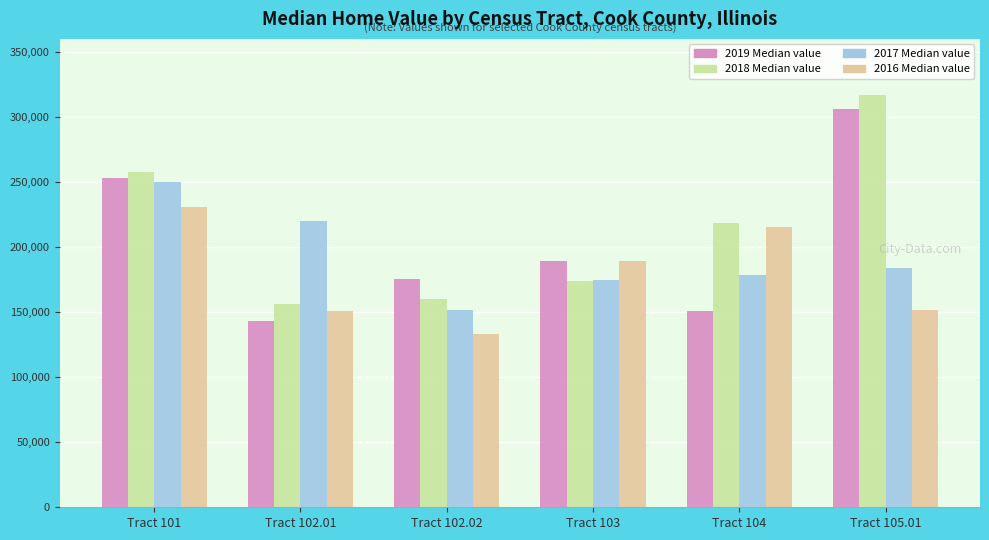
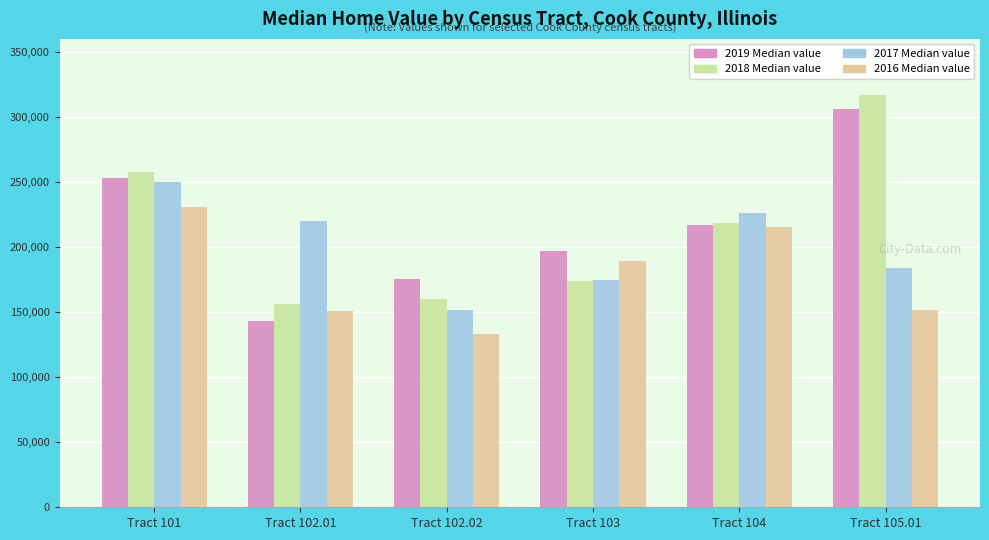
2019 Median value, Tract 103: 190,000 -> 197,000
2019 Median value, Tract 104: 151,000 -> 217,000
2017 Median value, Tract 104: 179,000 -> 226,000
